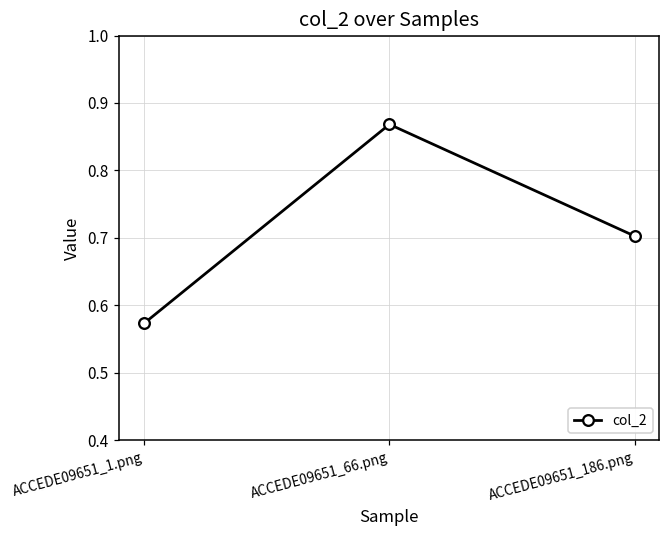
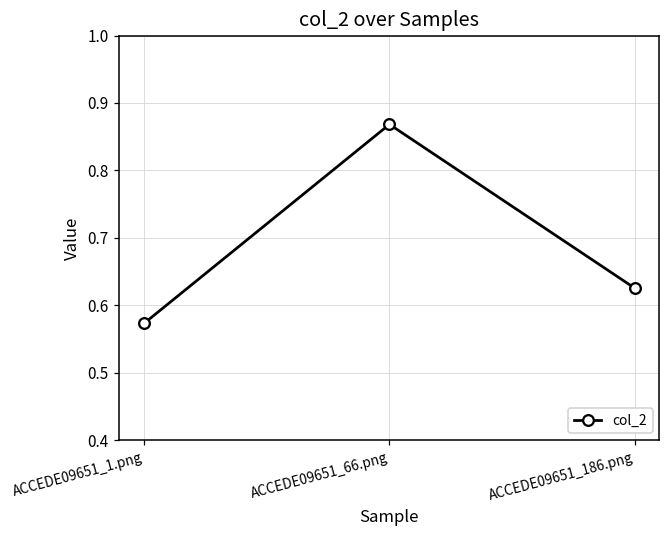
ACCEDE09651_186.png: 0.70 -> 0.63
